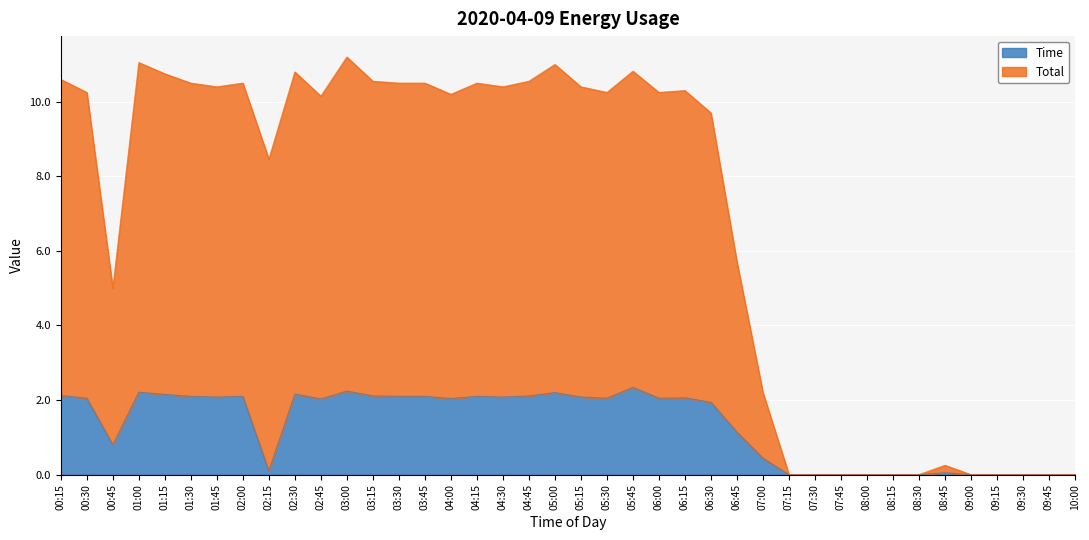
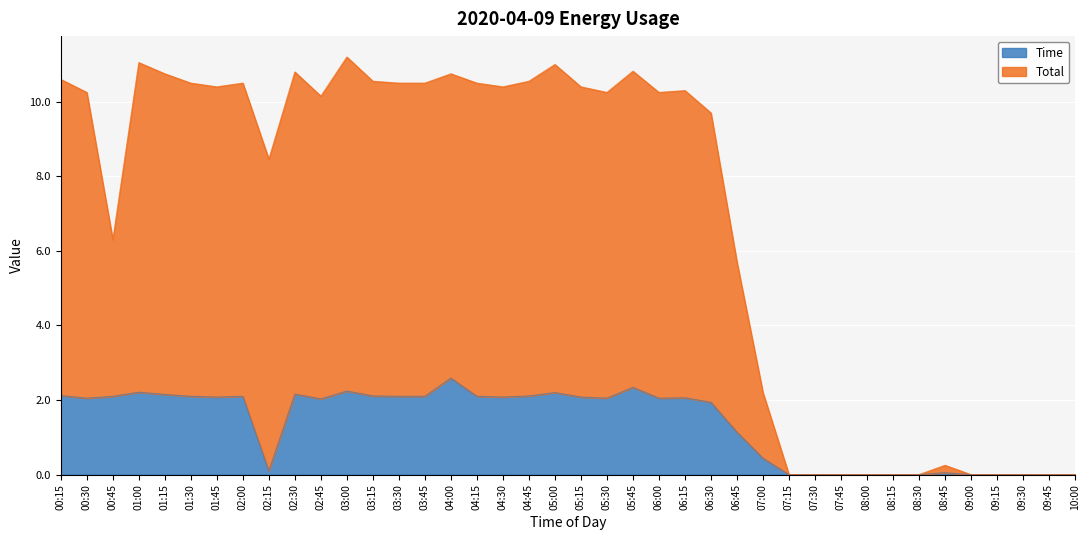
Time, 00:45: 0.8 -> 2.1
Time, 04:00: 2.0 -> 2.6
